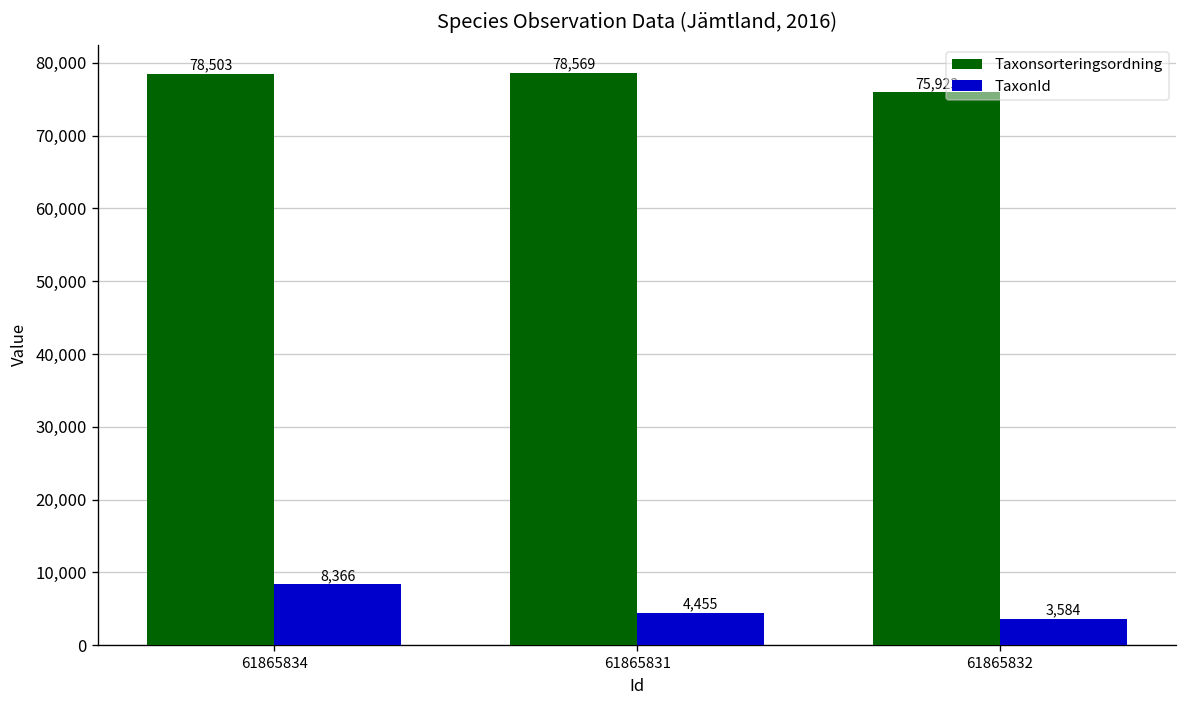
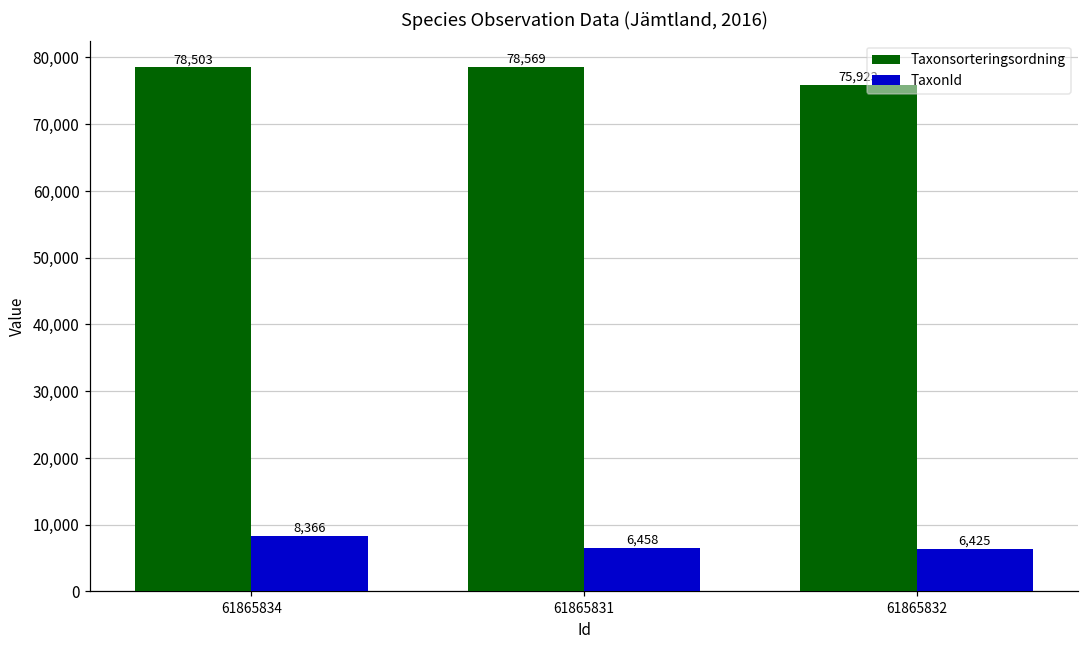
TaxonId, 61865831: 4,455 -> 6,458
TaxonId, 61865832: 3,584 -> 6,425
